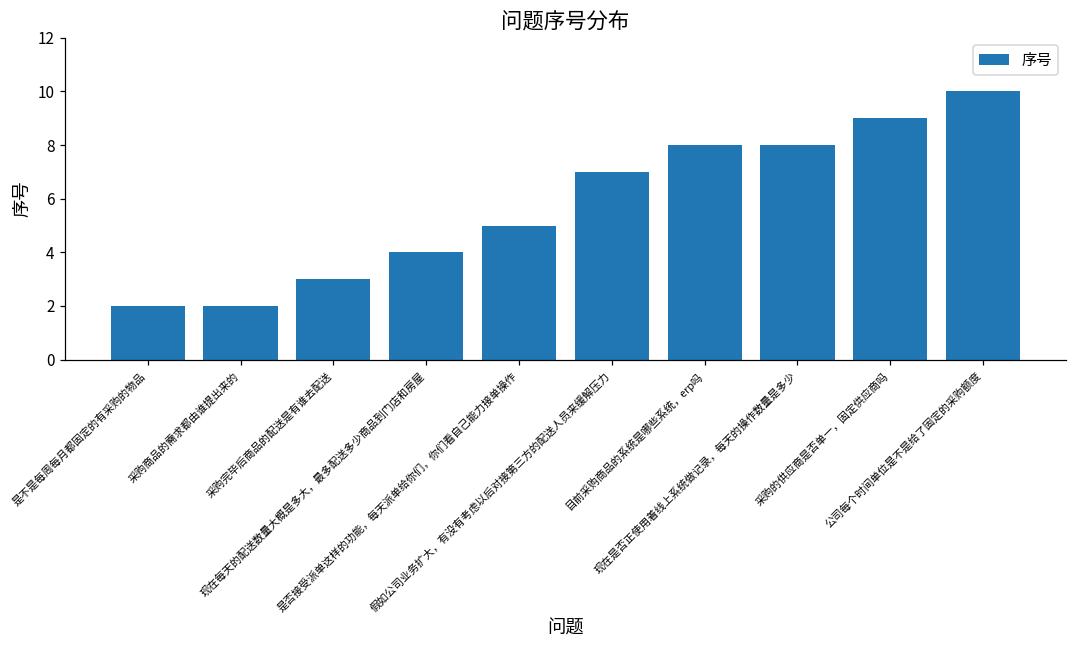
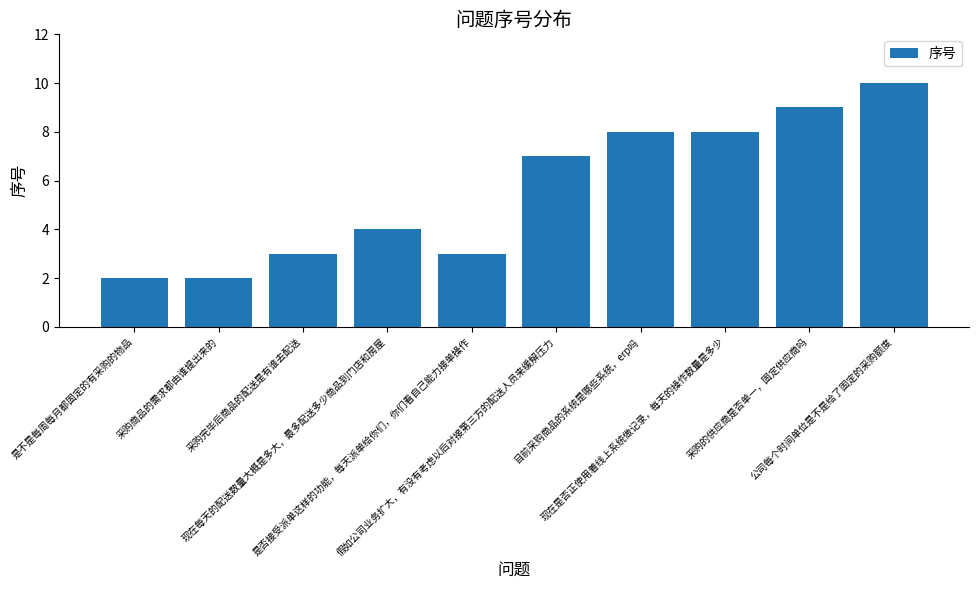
是否接受派单这样的功能，每天派单给你们，你们看自己能力接单操作: 5 -> 3
